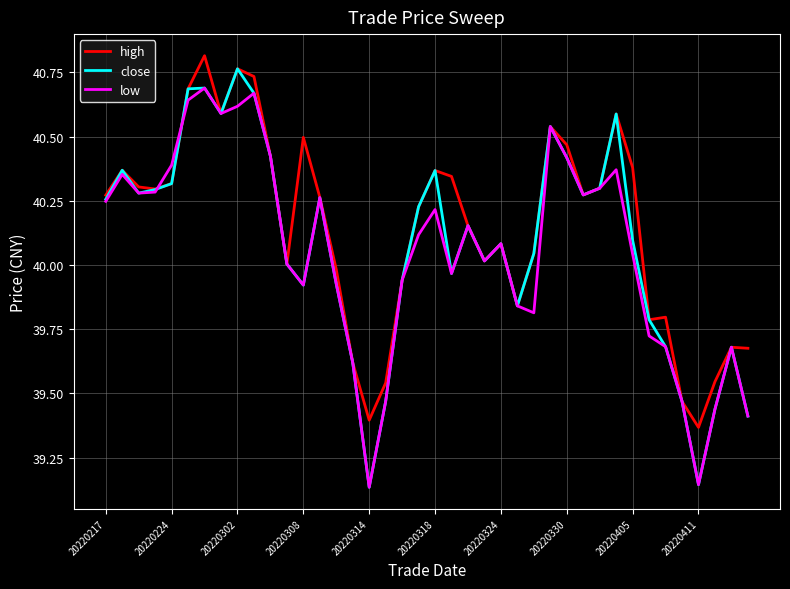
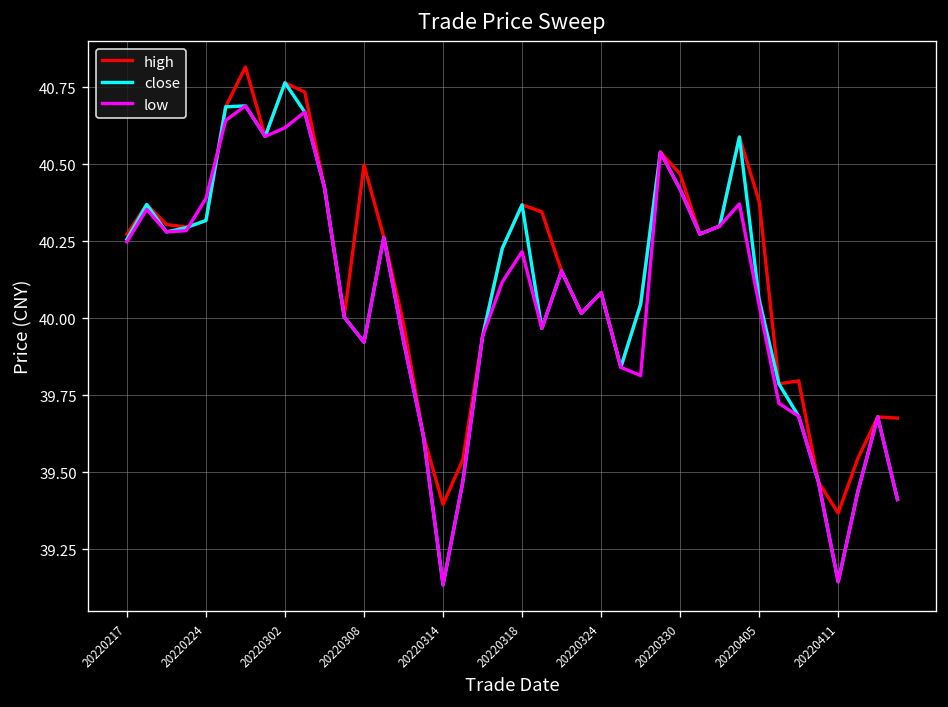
close, 20220405: 40.10 -> 40.06
